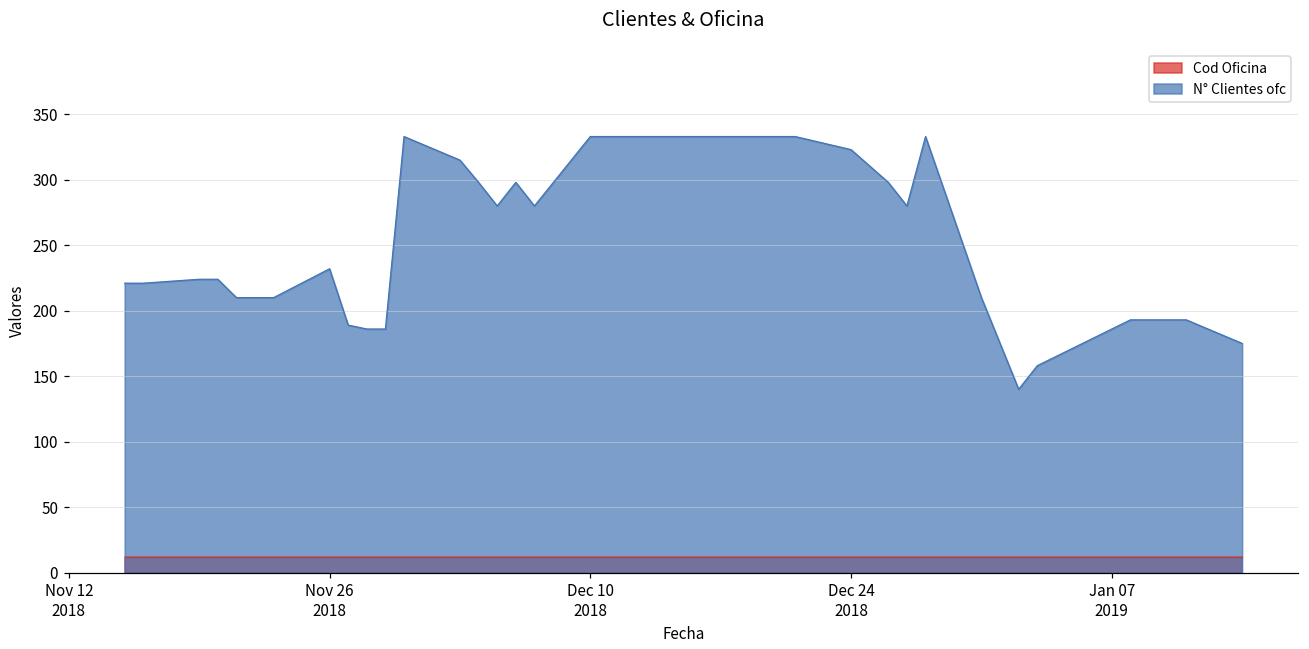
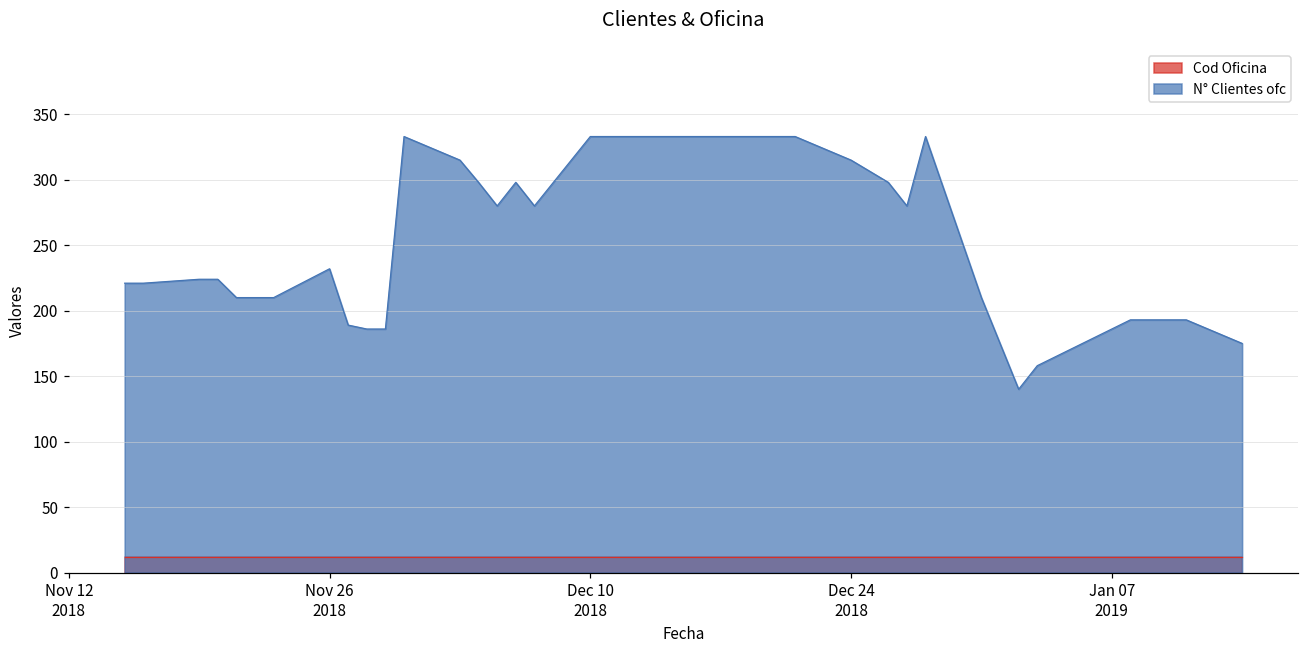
N° Clientes ofc, Dec 24 2018: 323 -> 315
